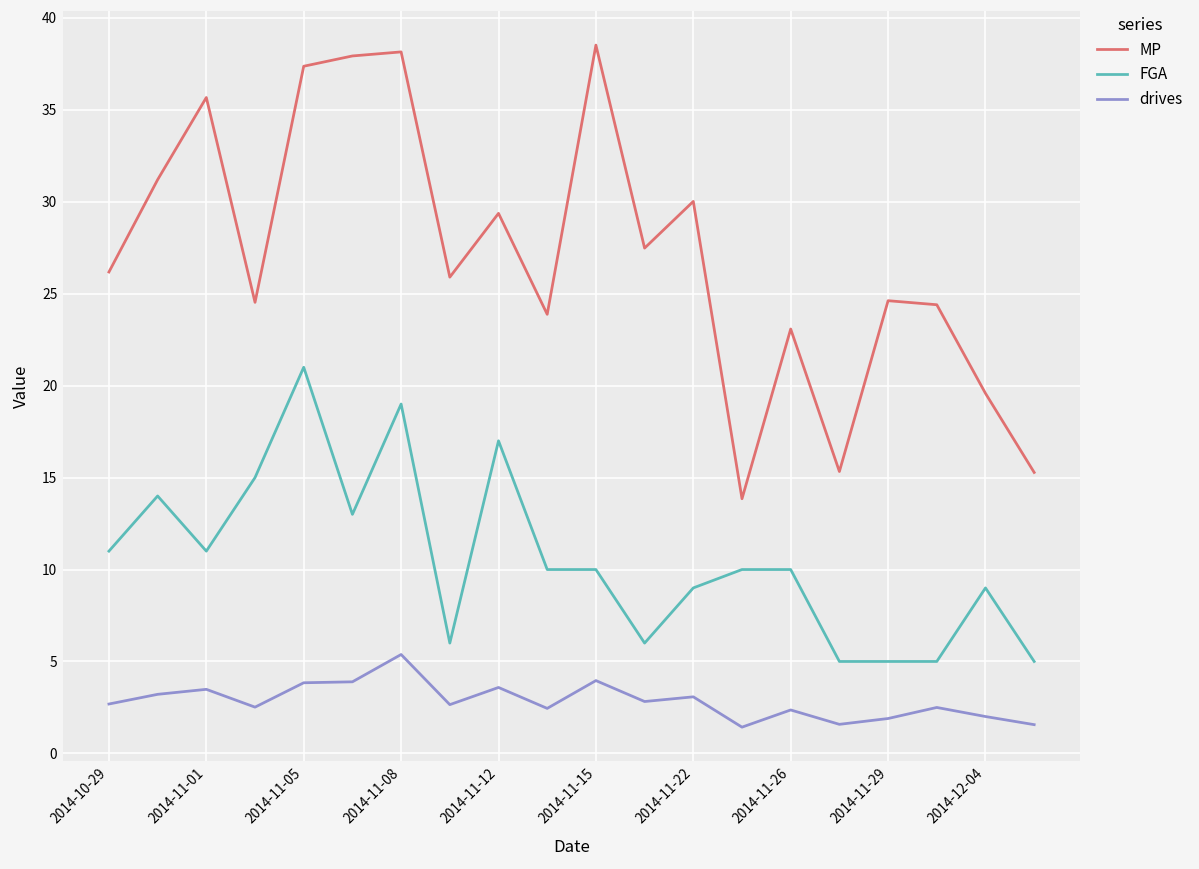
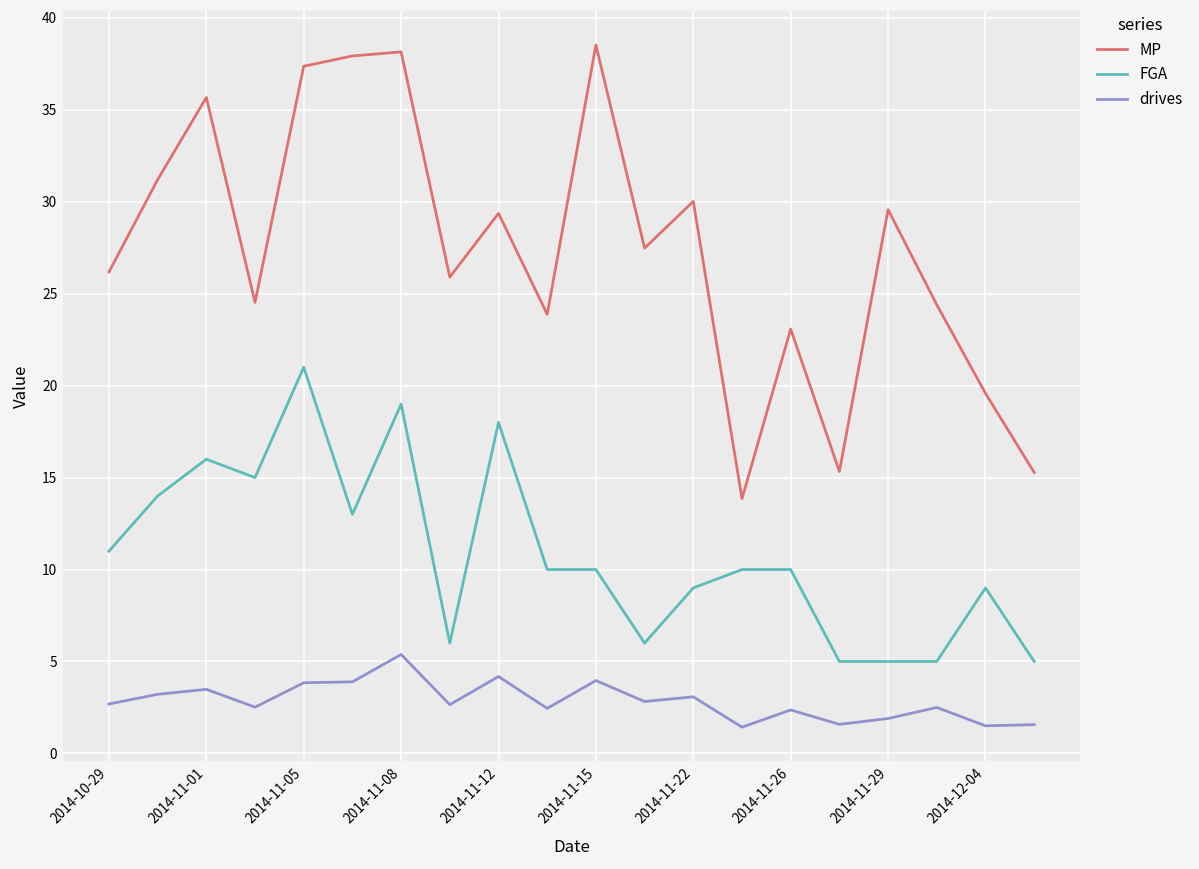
FGA, 2014-11-01: 11 -> 16
FGA, 2014-11-12: 17 -> 18
drives, 2014-11-12: 3.6 -> 4.2
MP, 2014-11-29: 24.6 -> 29.6
drives, 2014-12-04: 2.0 -> 1.5
